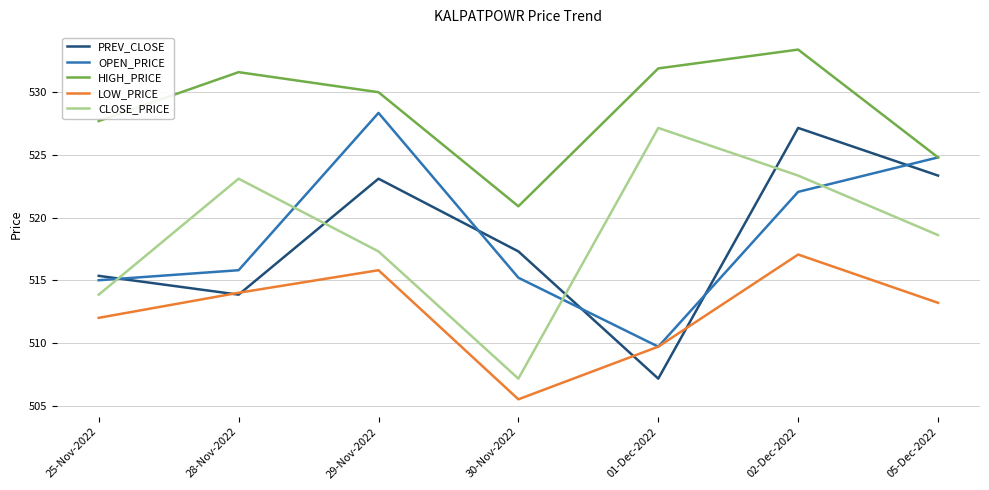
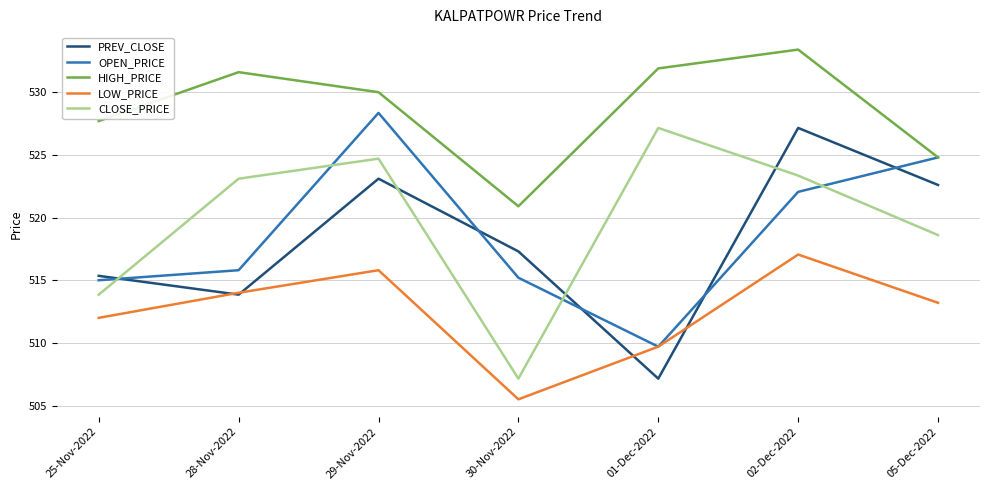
CLOSE_PRICE, 29-Nov-2022: 517.3 -> 524.7
PREV_CLOSE, 05-Dec-2022: 523.4 -> 522.6
